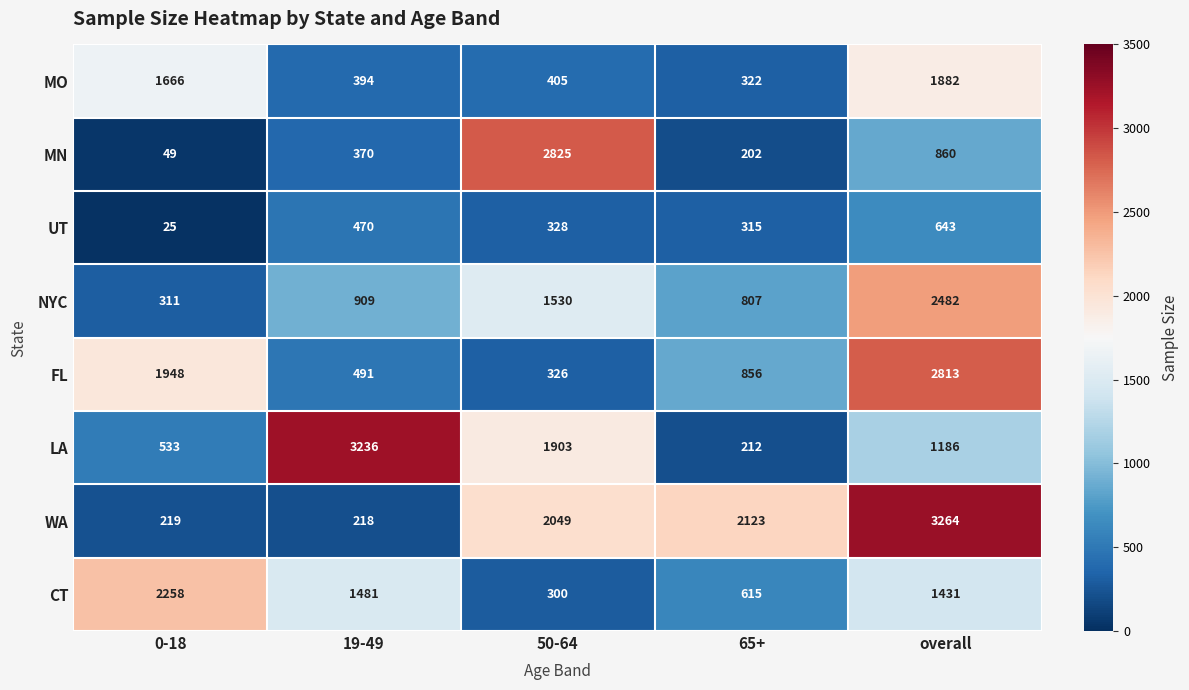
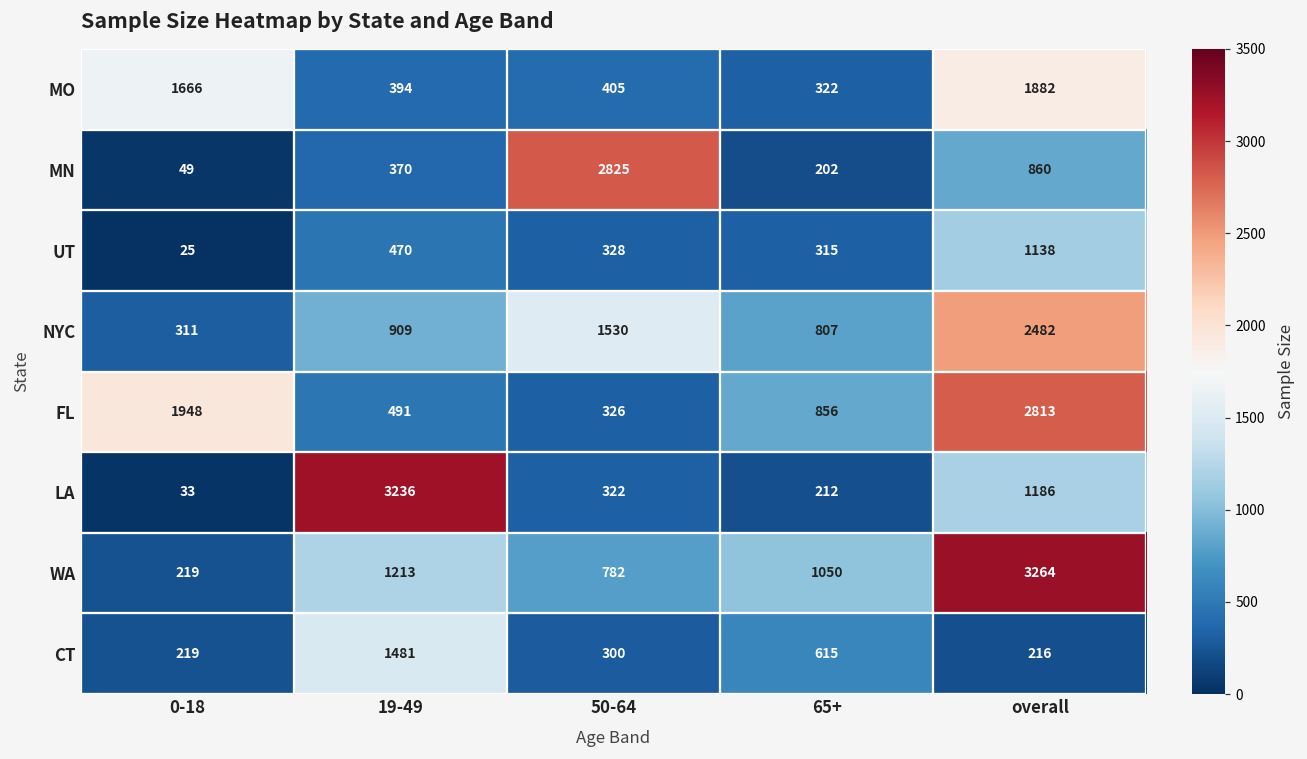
UT, overall: 643 -> 1138
LA, 0-18: 533 -> 33
LA, 50-64: 1903 -> 322
WA, 19-49: 218 -> 1213
WA, 50-64: 2049 -> 782
WA, 65+: 2123 -> 1050
CT, 0-18: 2258 -> 219
CT, overall: 1431 -> 216
